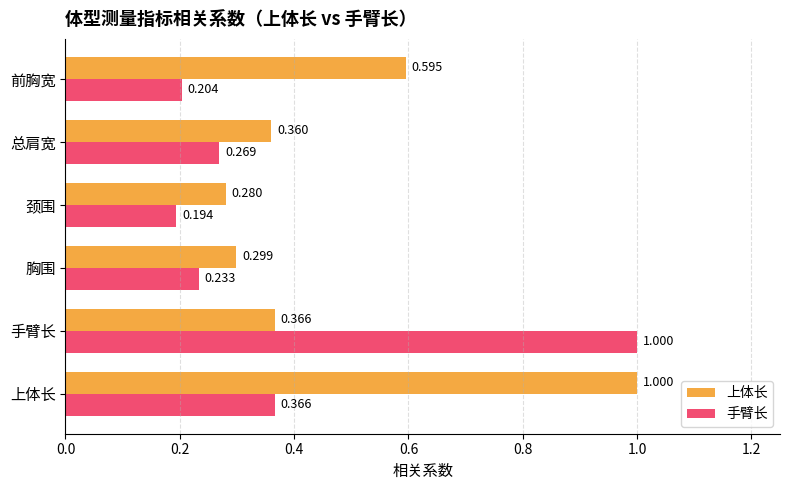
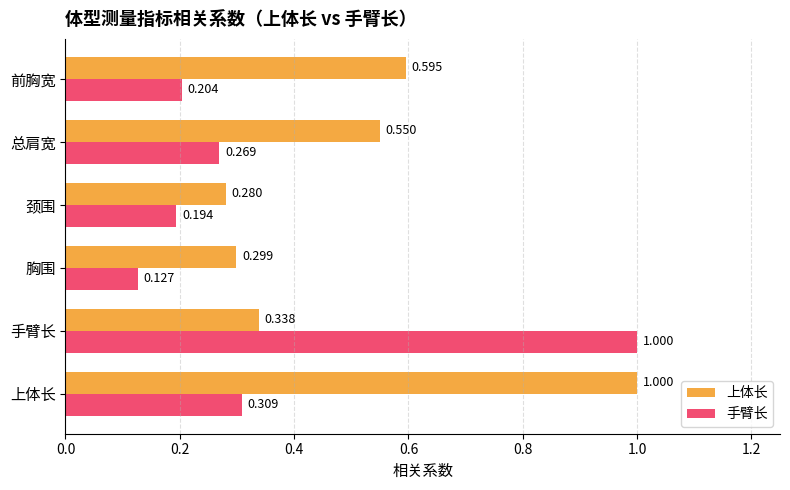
上体长, 总肩宽: 0.360 -> 0.550
手臂长, 胸围: 0.233 -> 0.127
上体长, 手臂长: 0.366 -> 0.338
手臂长, 上体长: 0.366 -> 0.309
